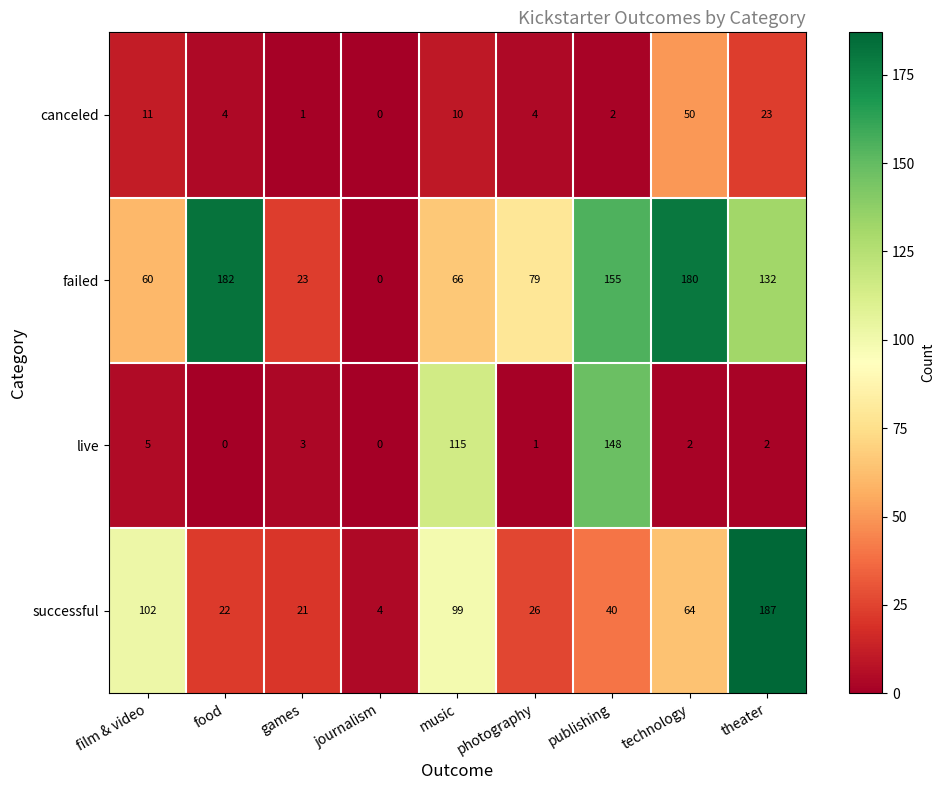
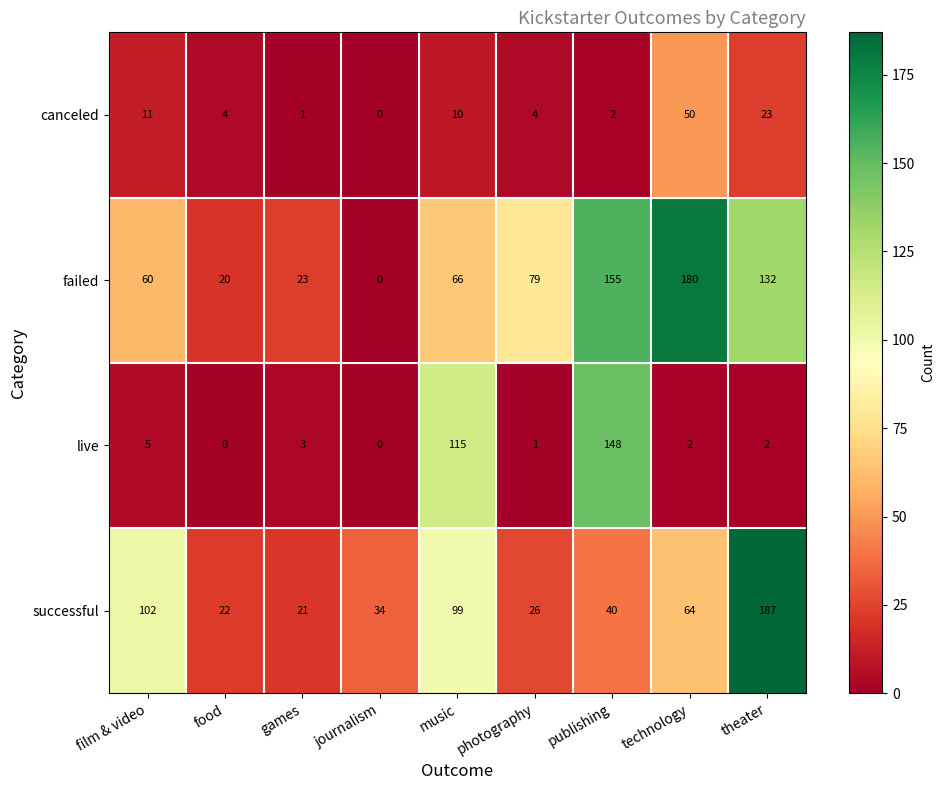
failed, food: 182 -> 20
successful, journalism: 4 -> 34
